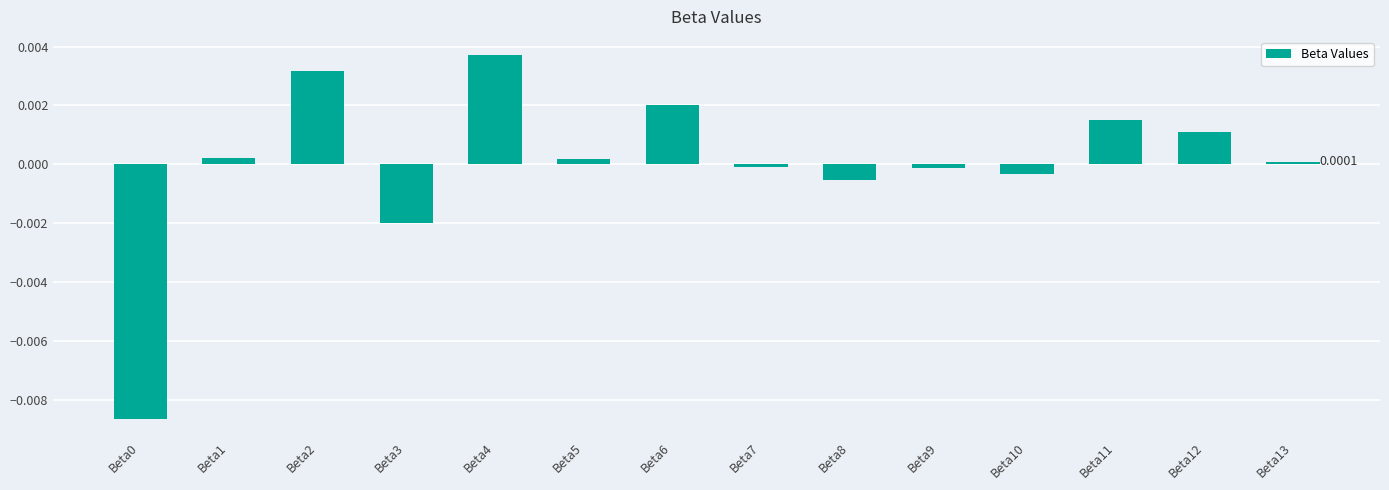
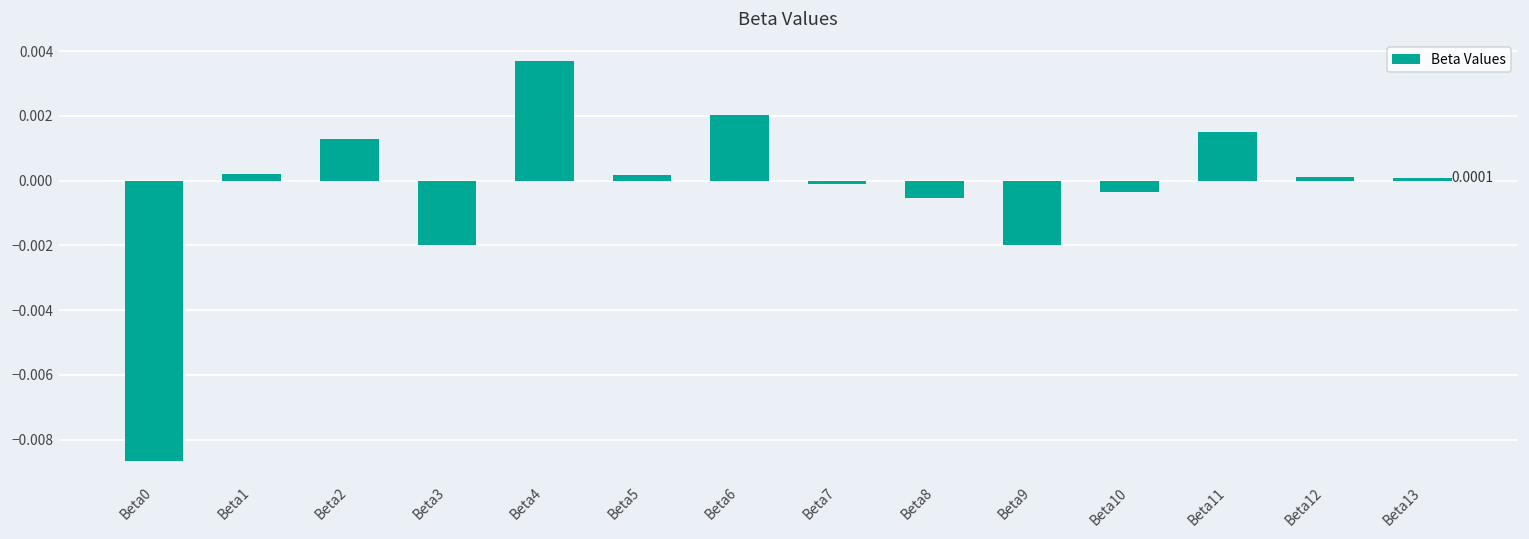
Beta2: 0.0032 -> 0.0013
Beta9: -0.0001 -> -0.0020
Beta12: 0.0011 -> 0.0001
